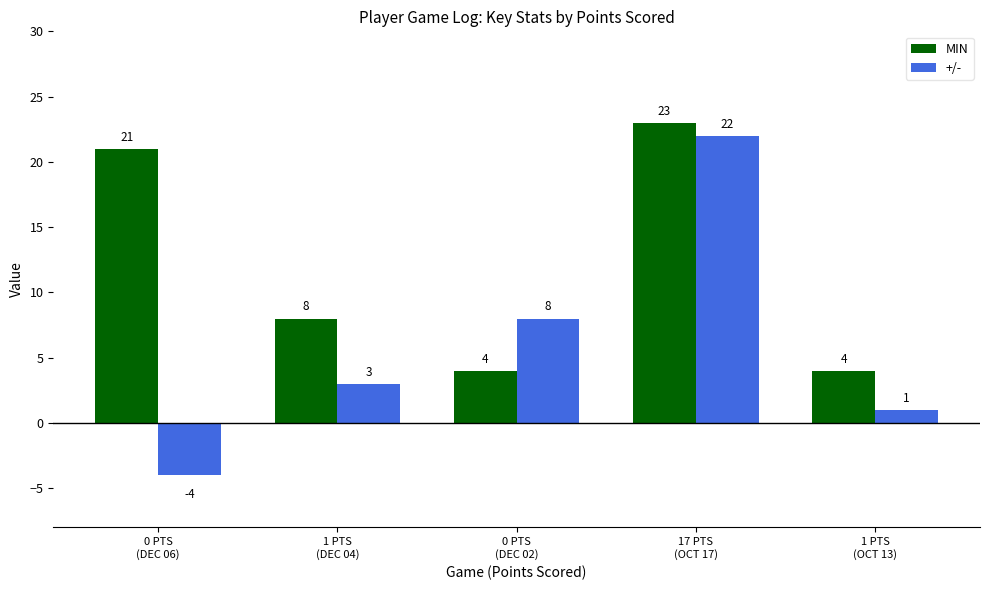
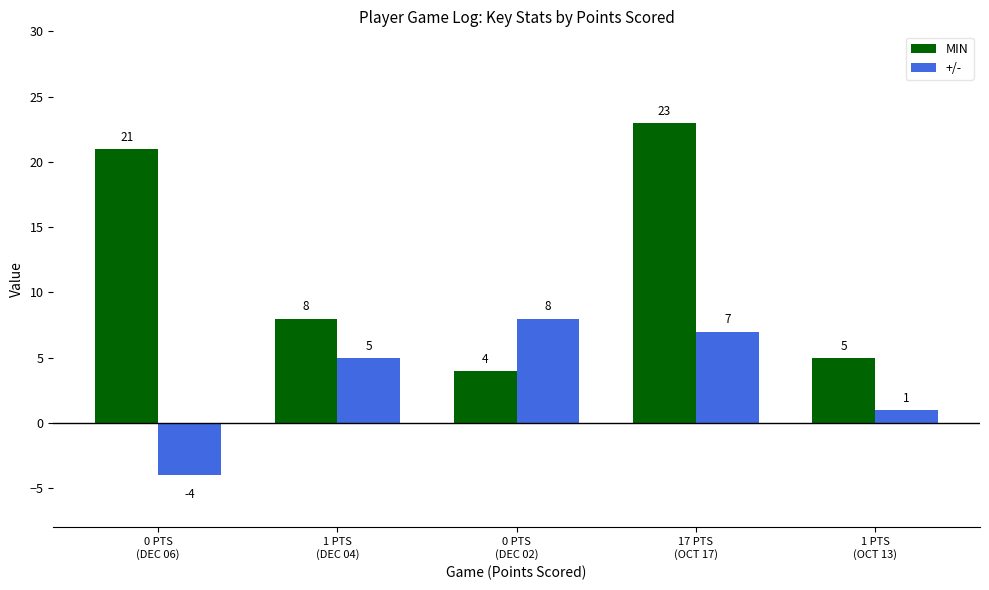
+/-, 1 PTS (DEC 04): 3 -> 5
+/-, 17 PTS (OCT 17): 22 -> 7
MIN, 1 PTS (OCT 13): 4 -> 5
